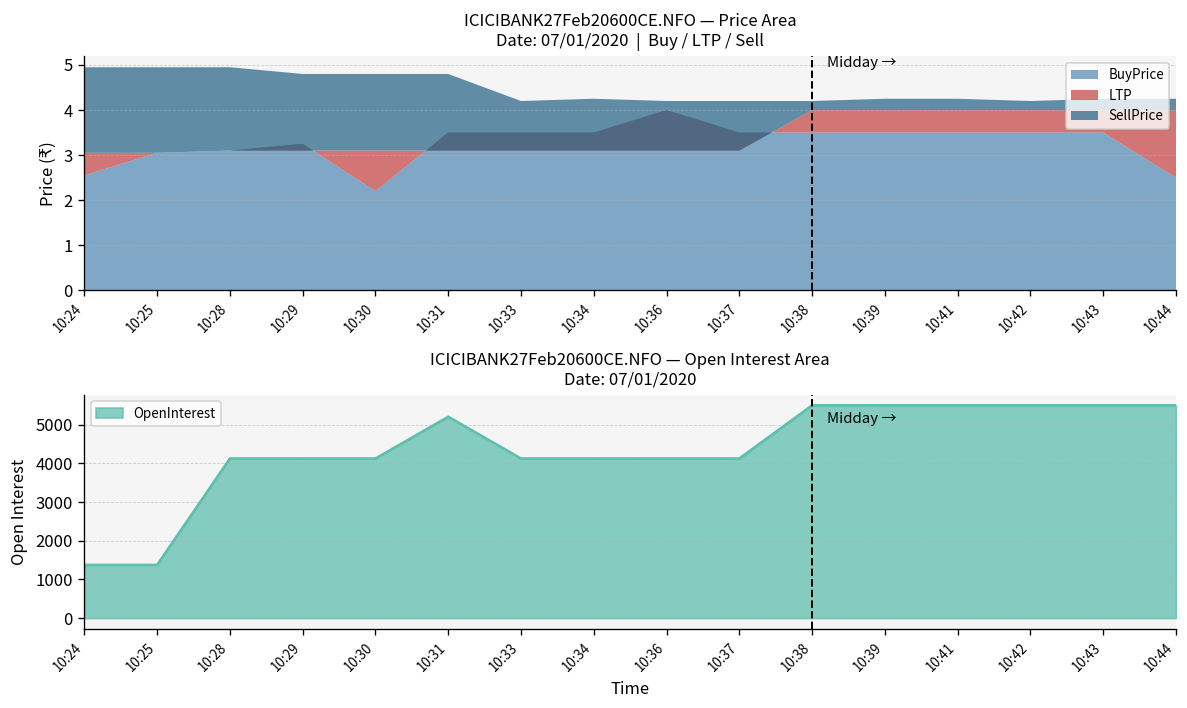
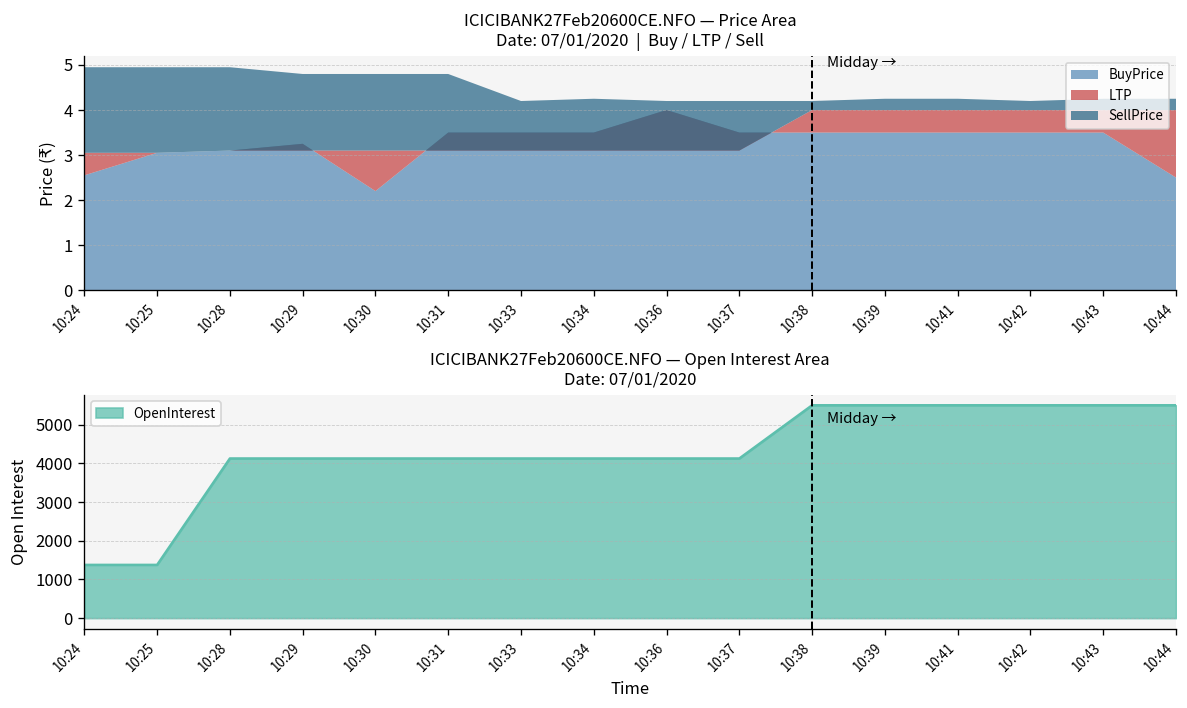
ICICIBANK27Feb20600CE.NFO — Open Interest Area Date: 07/01/2020, 10:31: 5200 -> 4100
